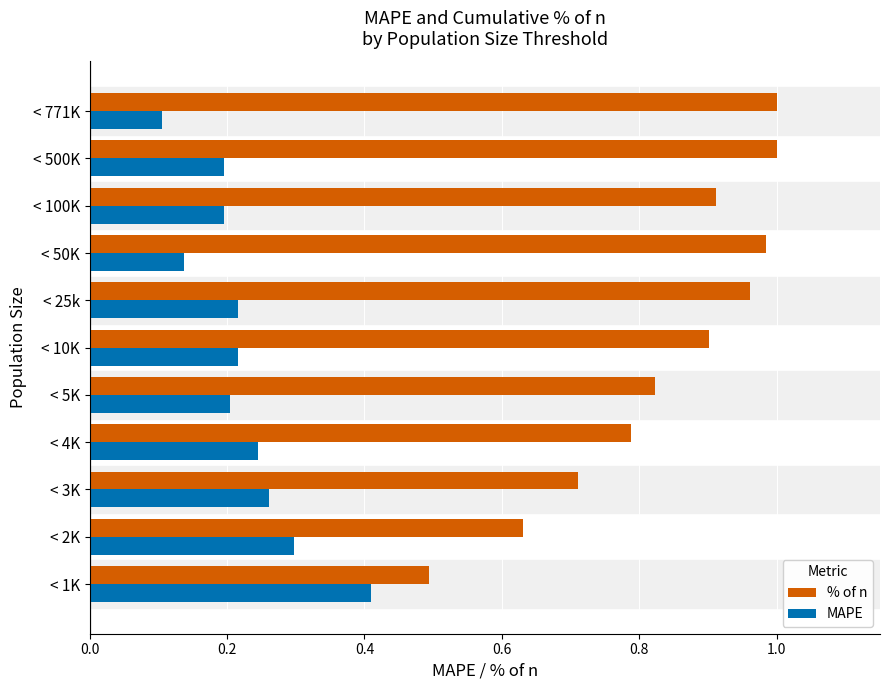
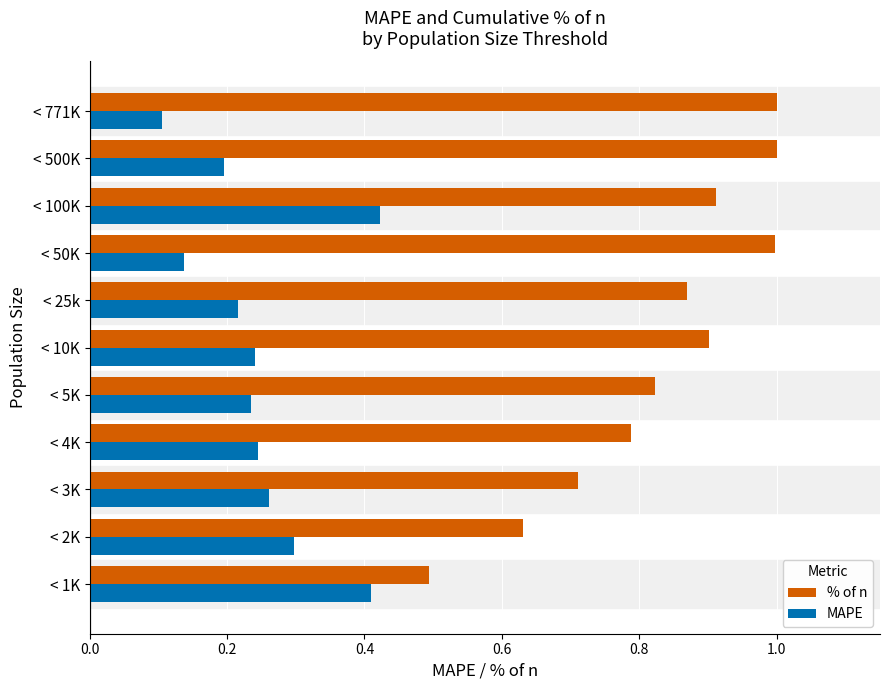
MAPE, < 100K: 0.20 -> 0.42
% of n, < 50K: 0.98 -> 1.00
% of n, < 25k: 0.96 -> 0.87
MAPE, < 10K: 0.22 -> 0.24
MAPE, < 5K: 0.20 -> 0.24
